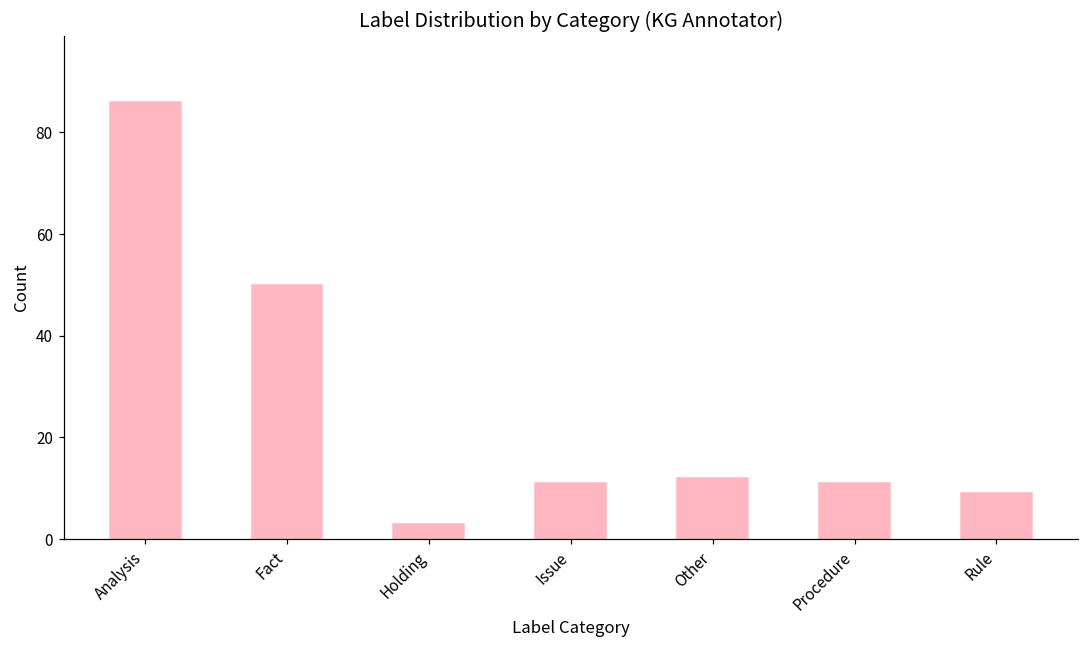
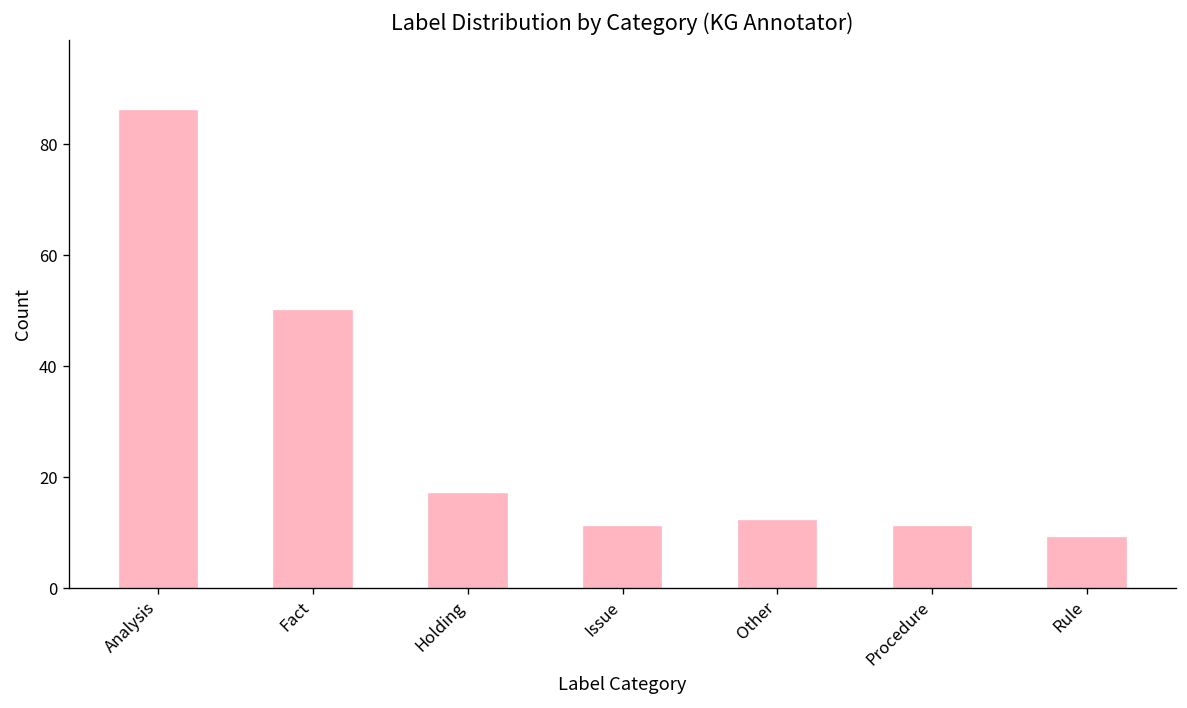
Holding: 3 -> 17
